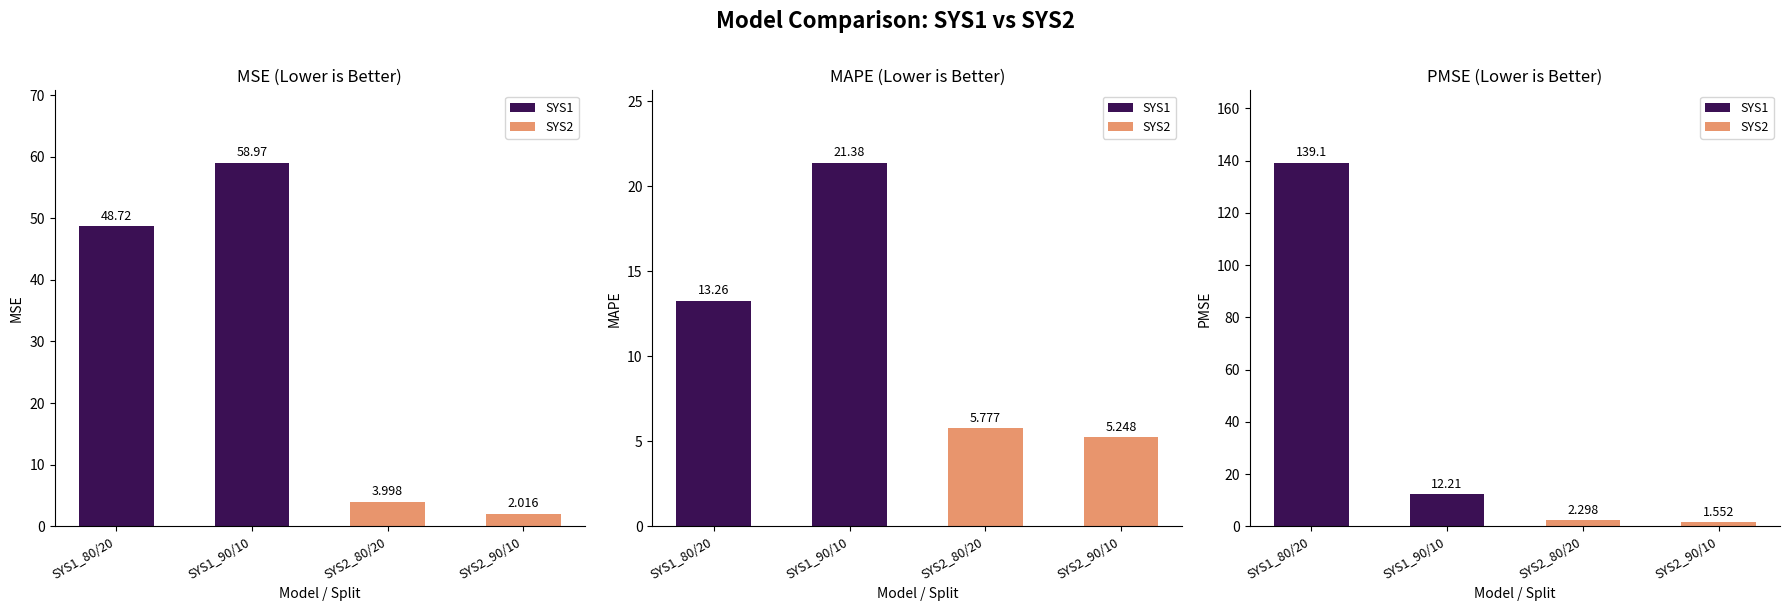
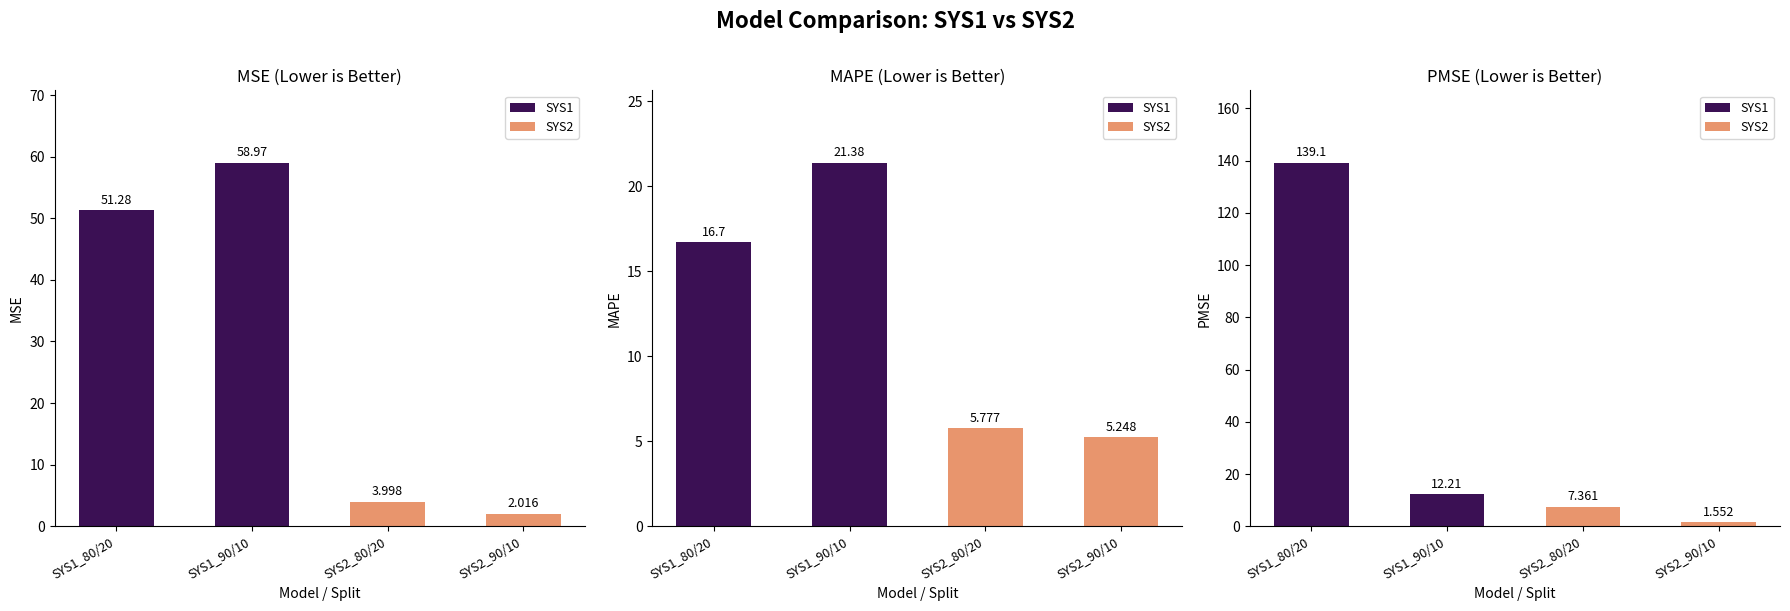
MSE (Lower is Better), SYS1_80/20: 48.72 -> 51.28
MAPE (Lower is Better), SYS1_80/20: 13.26 -> 16.7
PMSE (Lower is Better), SYS2_80/20: 2.298 -> 7.361
